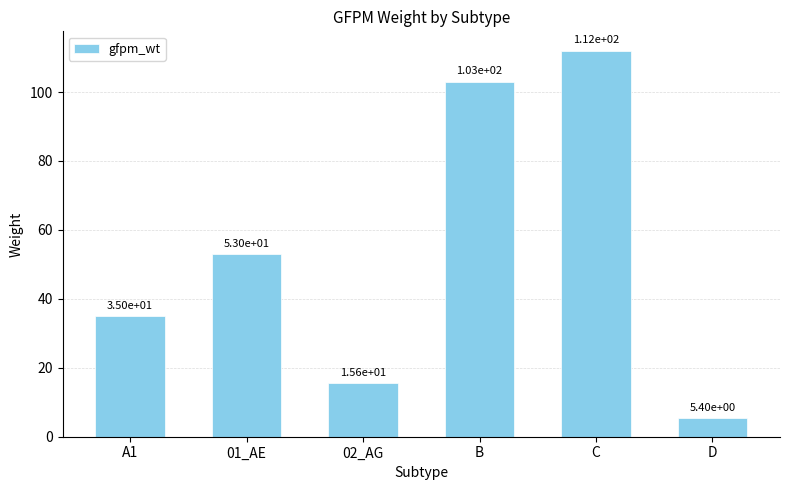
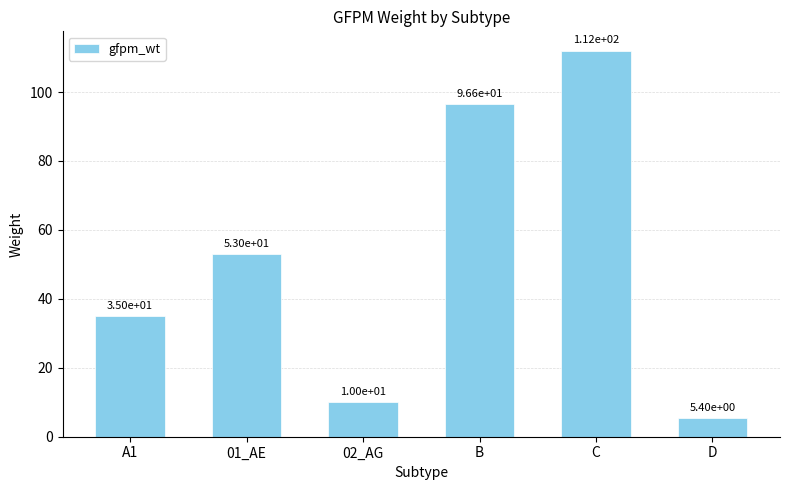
02_AG: 1.56e+01 -> 1.00e+01
B: 1.03e+02 -> 9.66e+01
